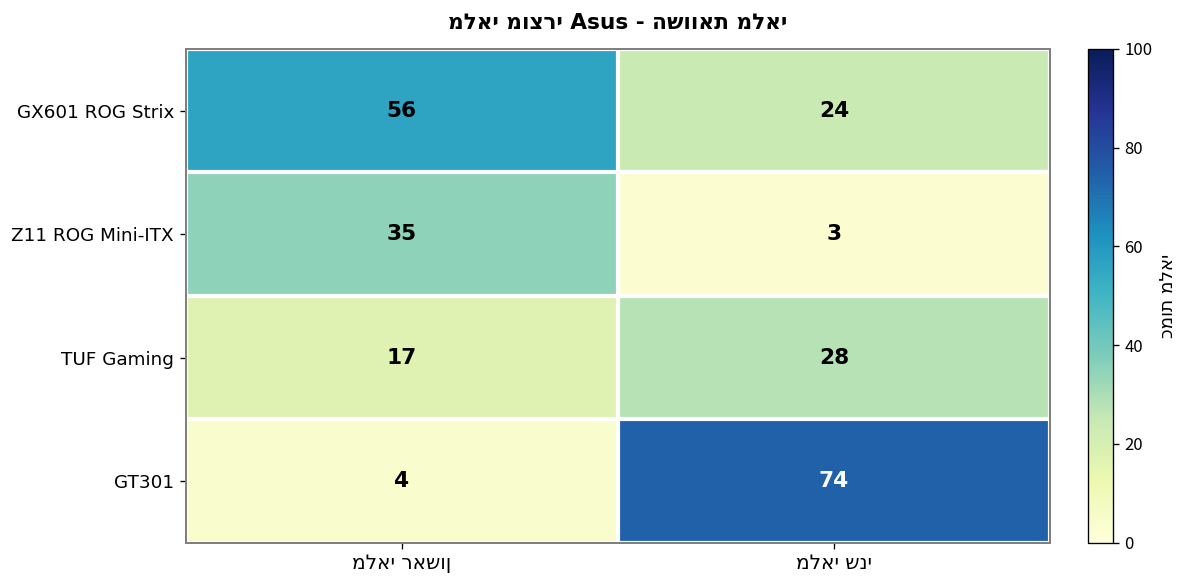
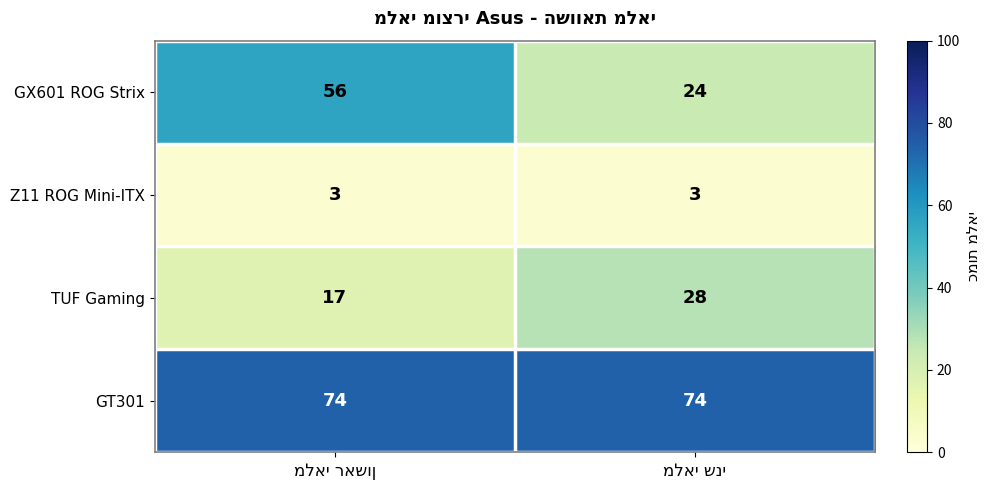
Z11 ROG Mini-ITX, מלאי ראשון: 35 -> 3
GT301, מלאי ראשון: 4 -> 74
